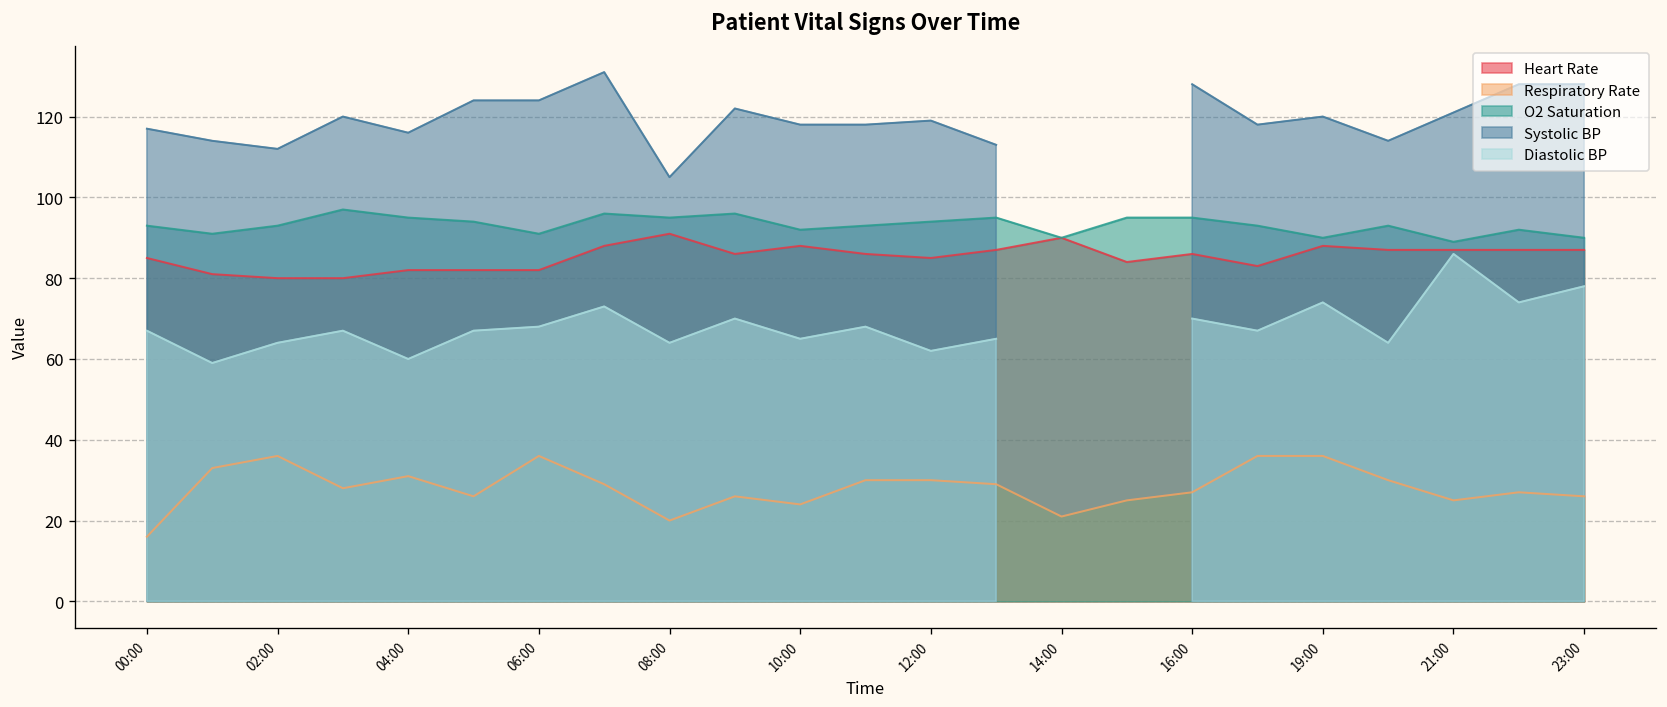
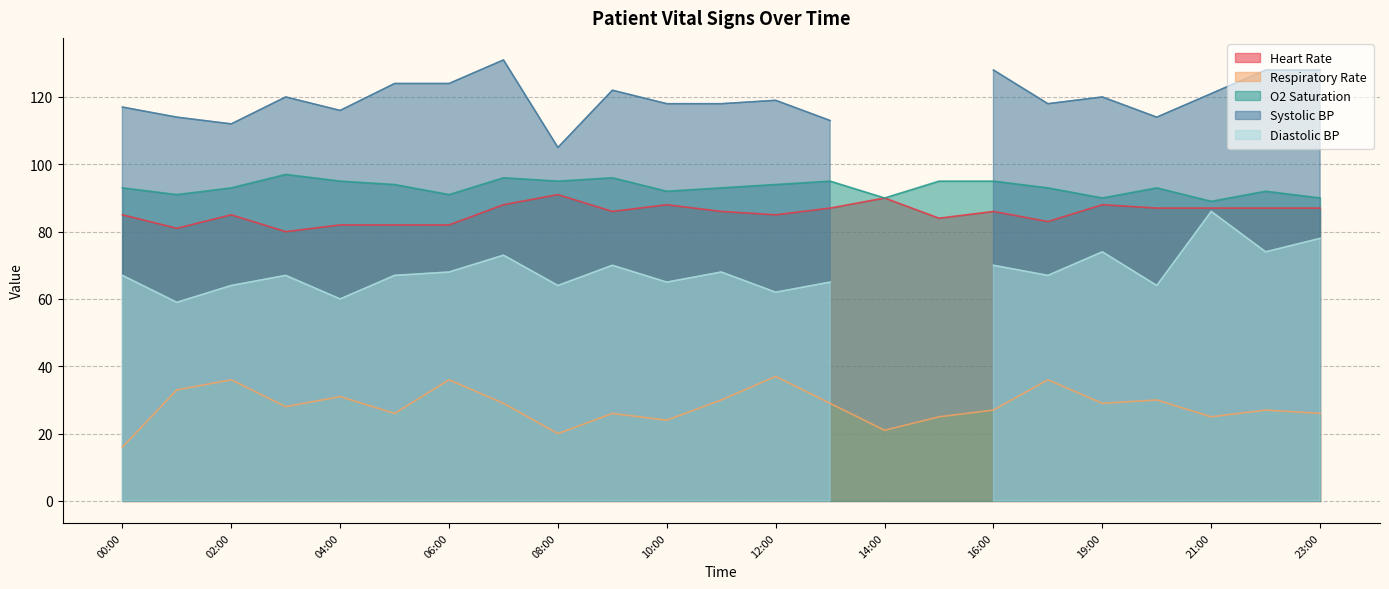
Heart Rate, 02:00: 80 -> 85
Respiratory Rate, 12:00: 30 -> 37
Respiratory Rate, 19:00: 36 -> 29
